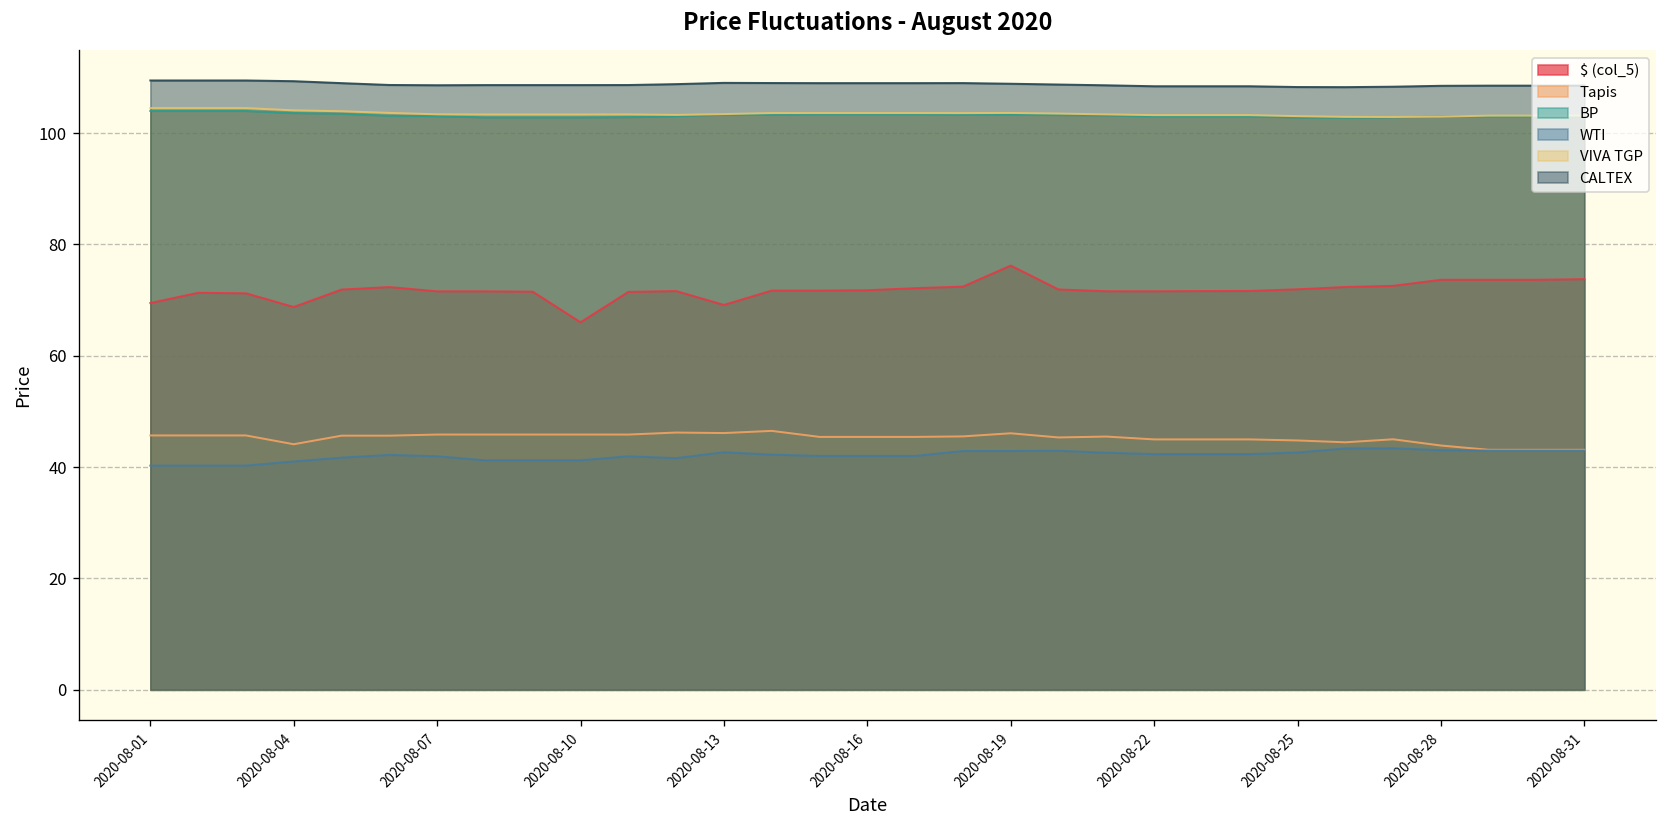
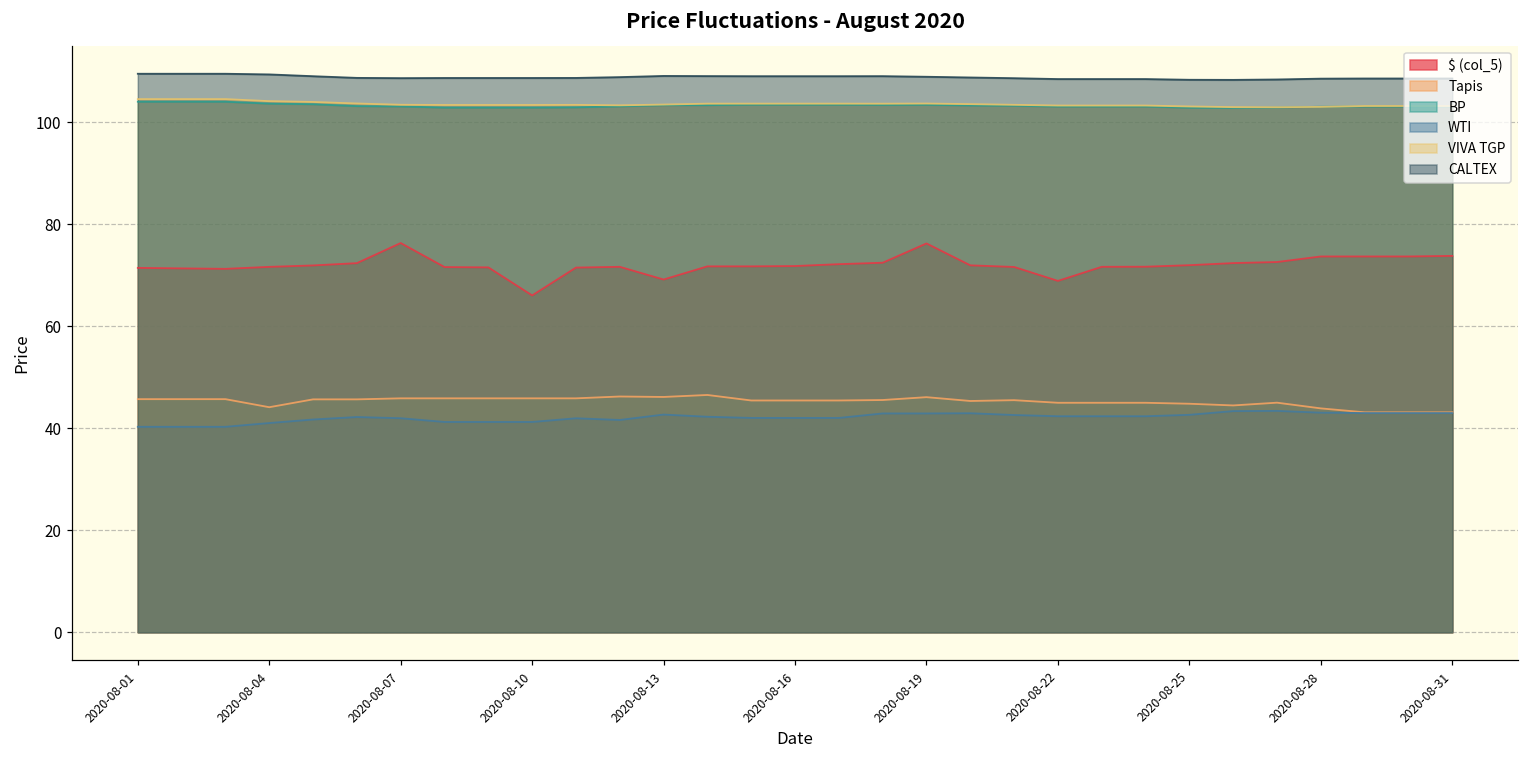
$ (col_5), 2020-08-01: 69 -> 71
$ (col_5), 2020-08-04: 69 -> 72
$ (col_5), 2020-08-07: 72 -> 76
$ (col_5), 2020-08-22: 72 -> 69
